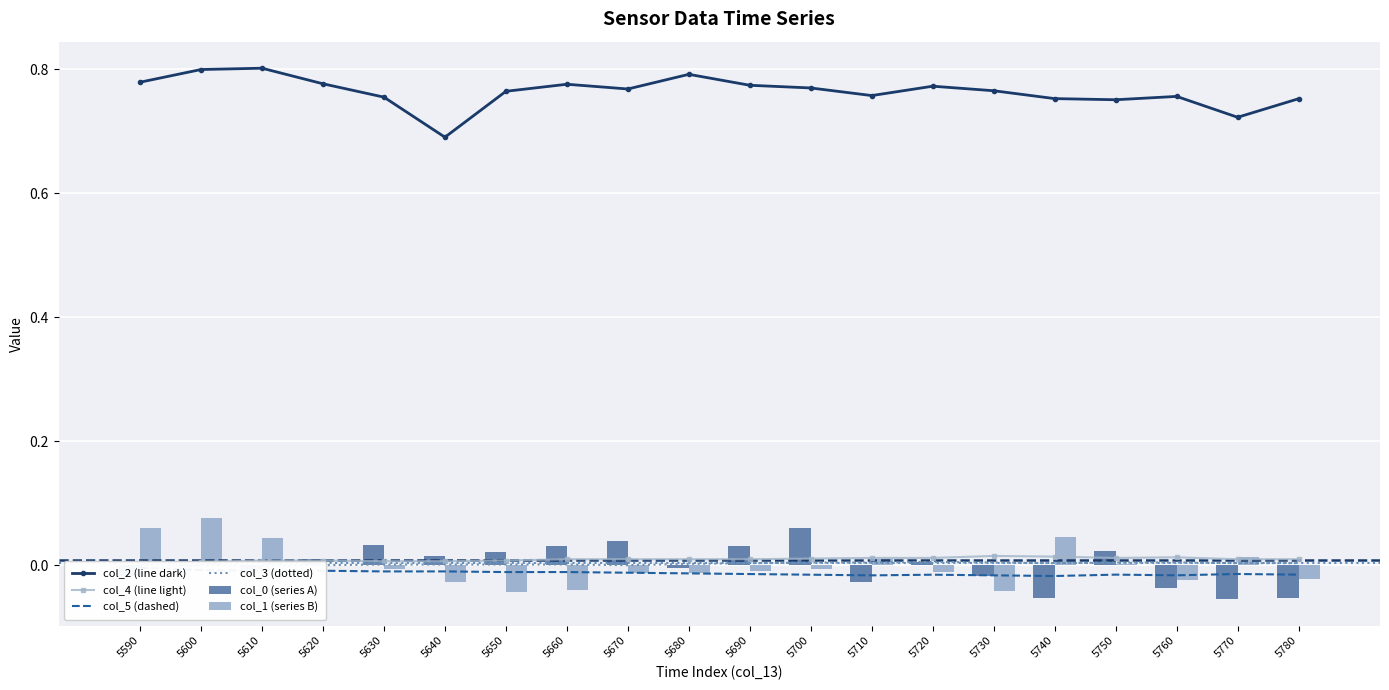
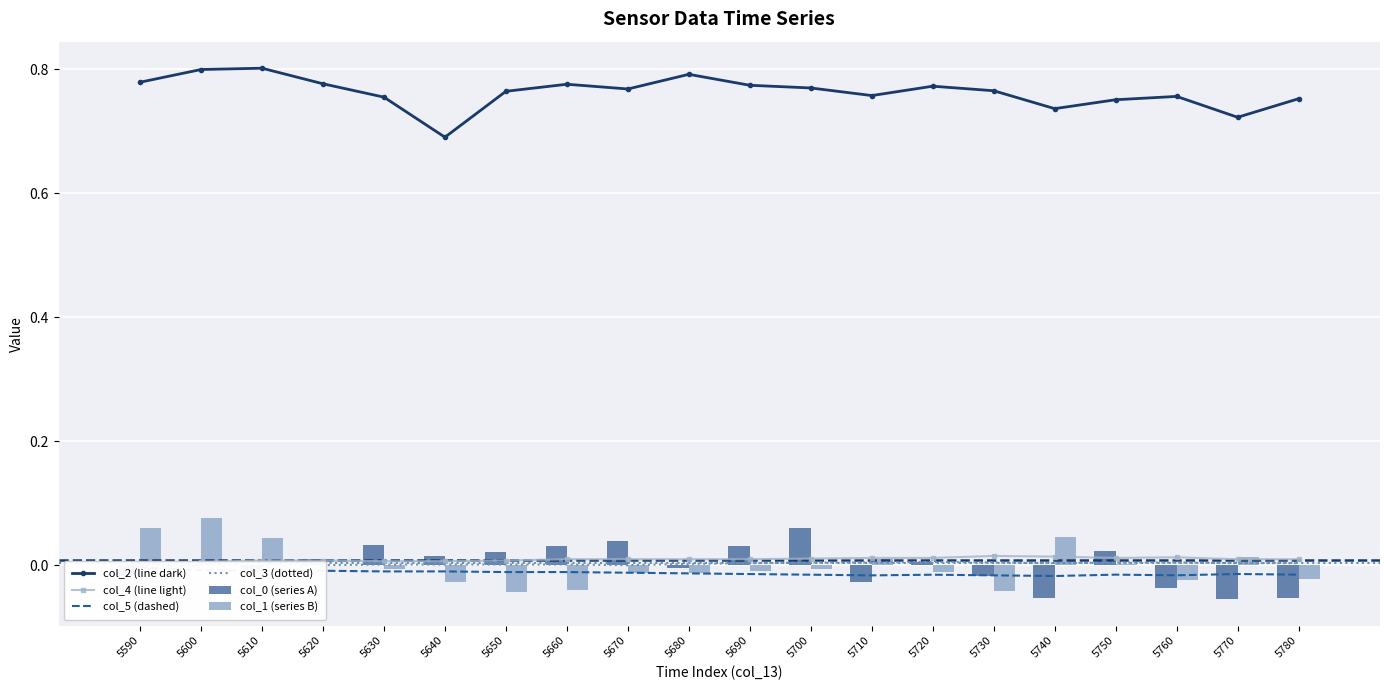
col_2 (line dark), 5740: 0.75 -> 0.74
